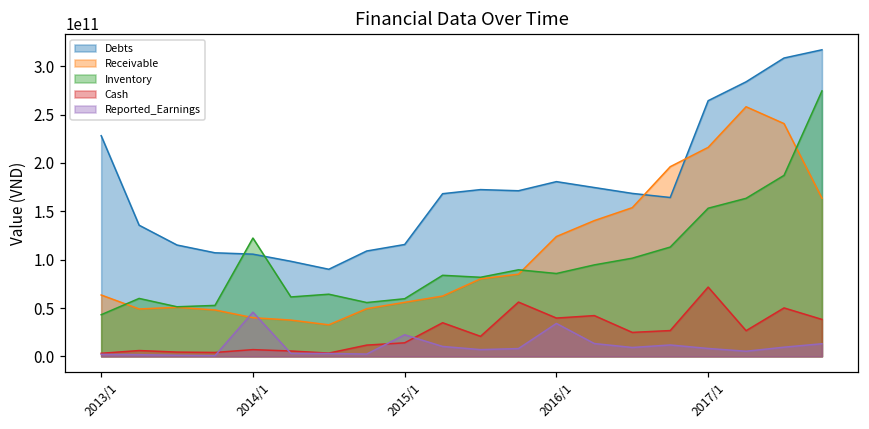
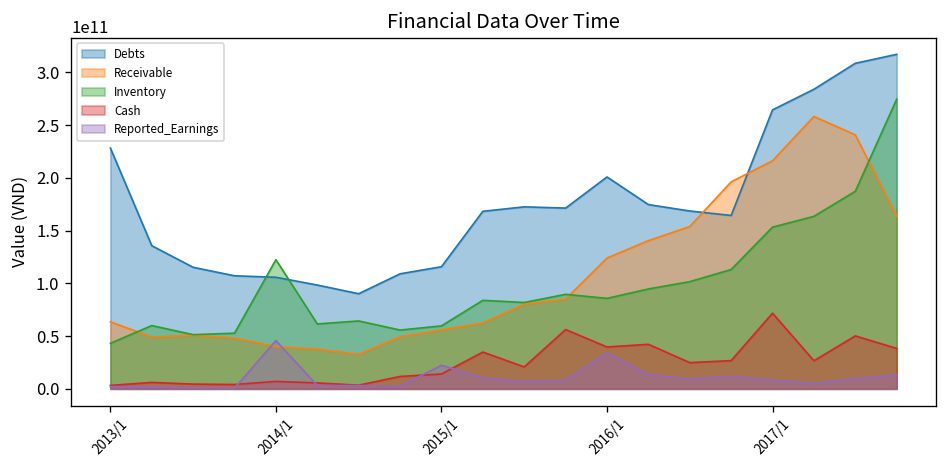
Debts, 2016/1: 180000000000 -> 200000000000
